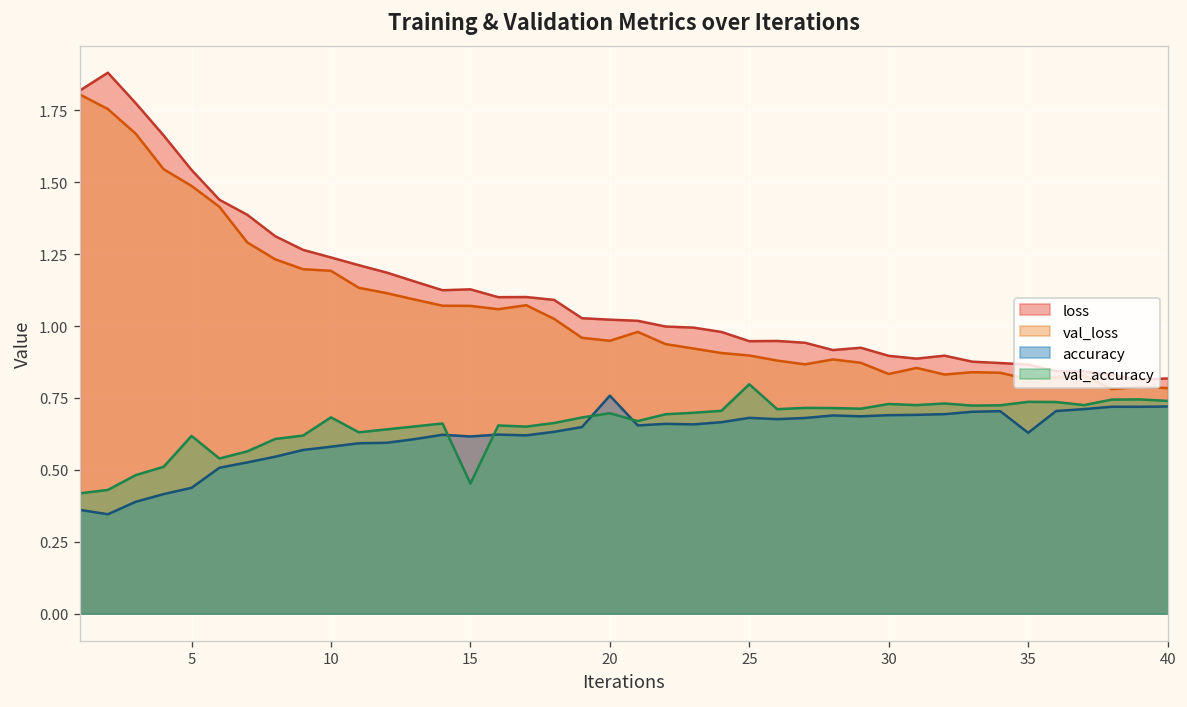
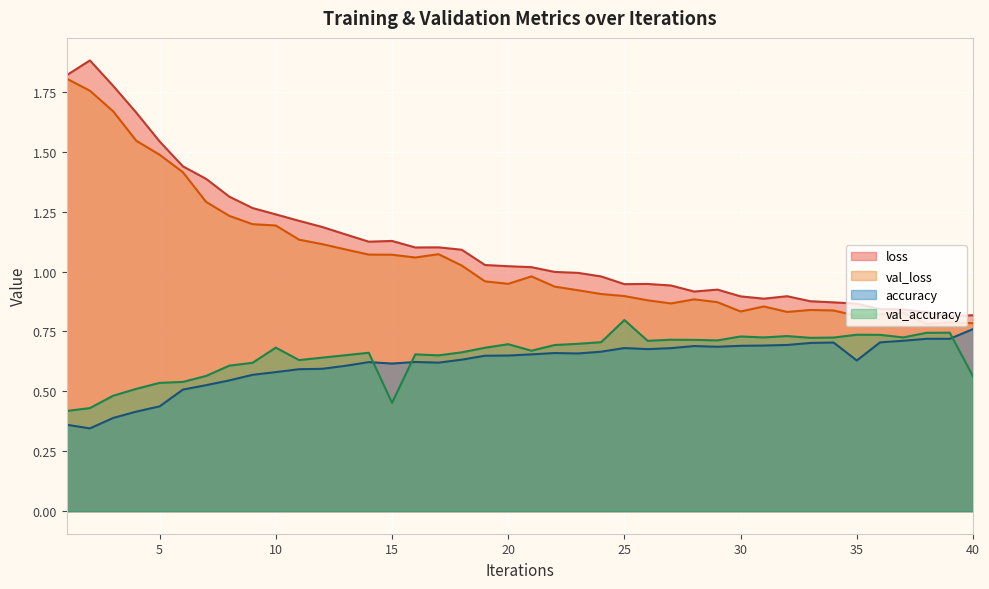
val_accuracy, 5: 0.62 -> 0.54
accuracy, 20: 0.76 -> 0.65
accuracy, 40: 0.72 -> 0.76
val_accuracy, 40: 0.74 -> 0.56
